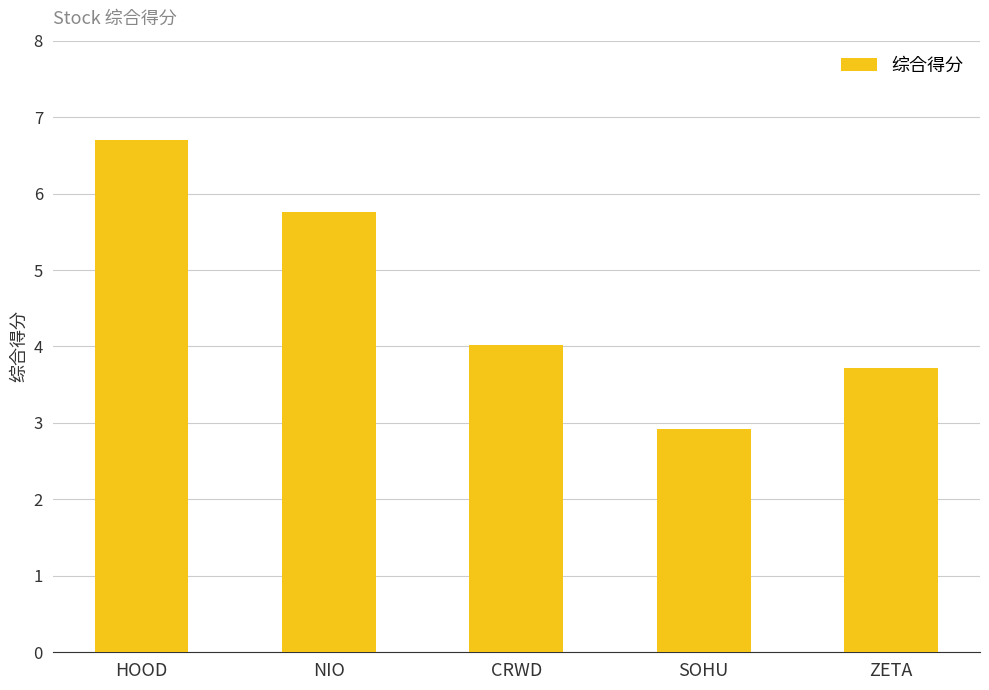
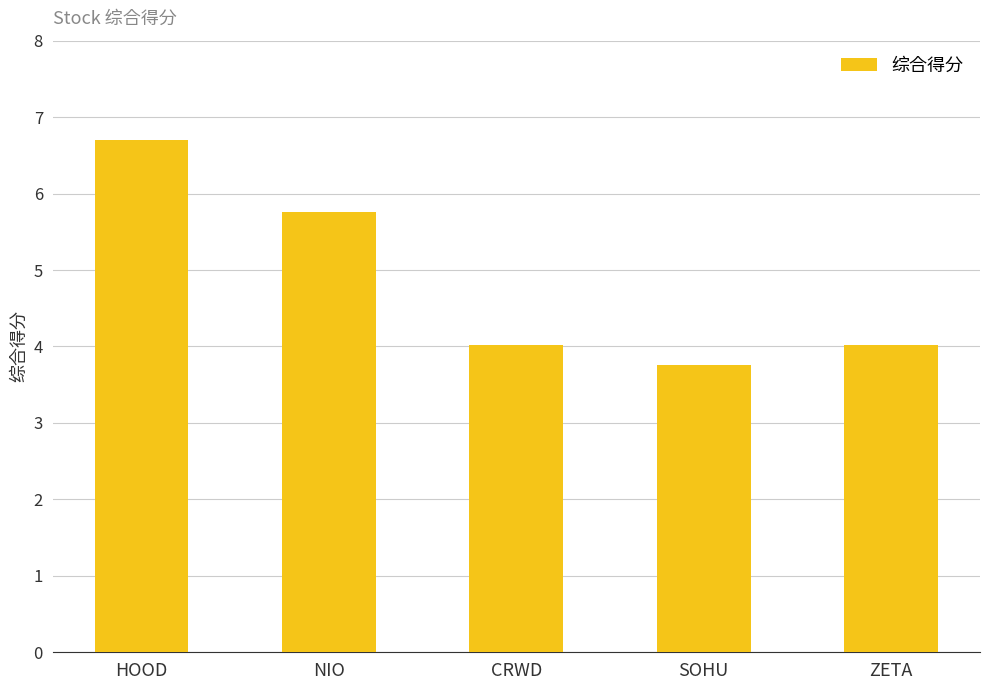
SOHU: 2.9 -> 3.8
ZETA: 3.7 -> 4.0
